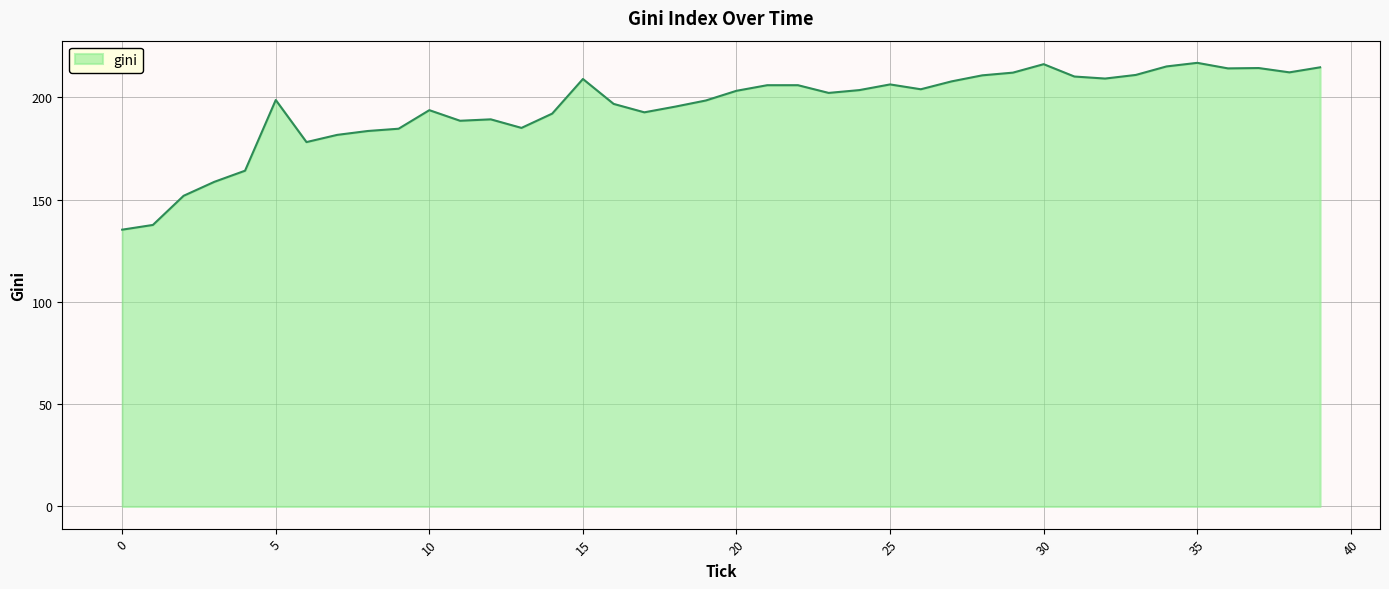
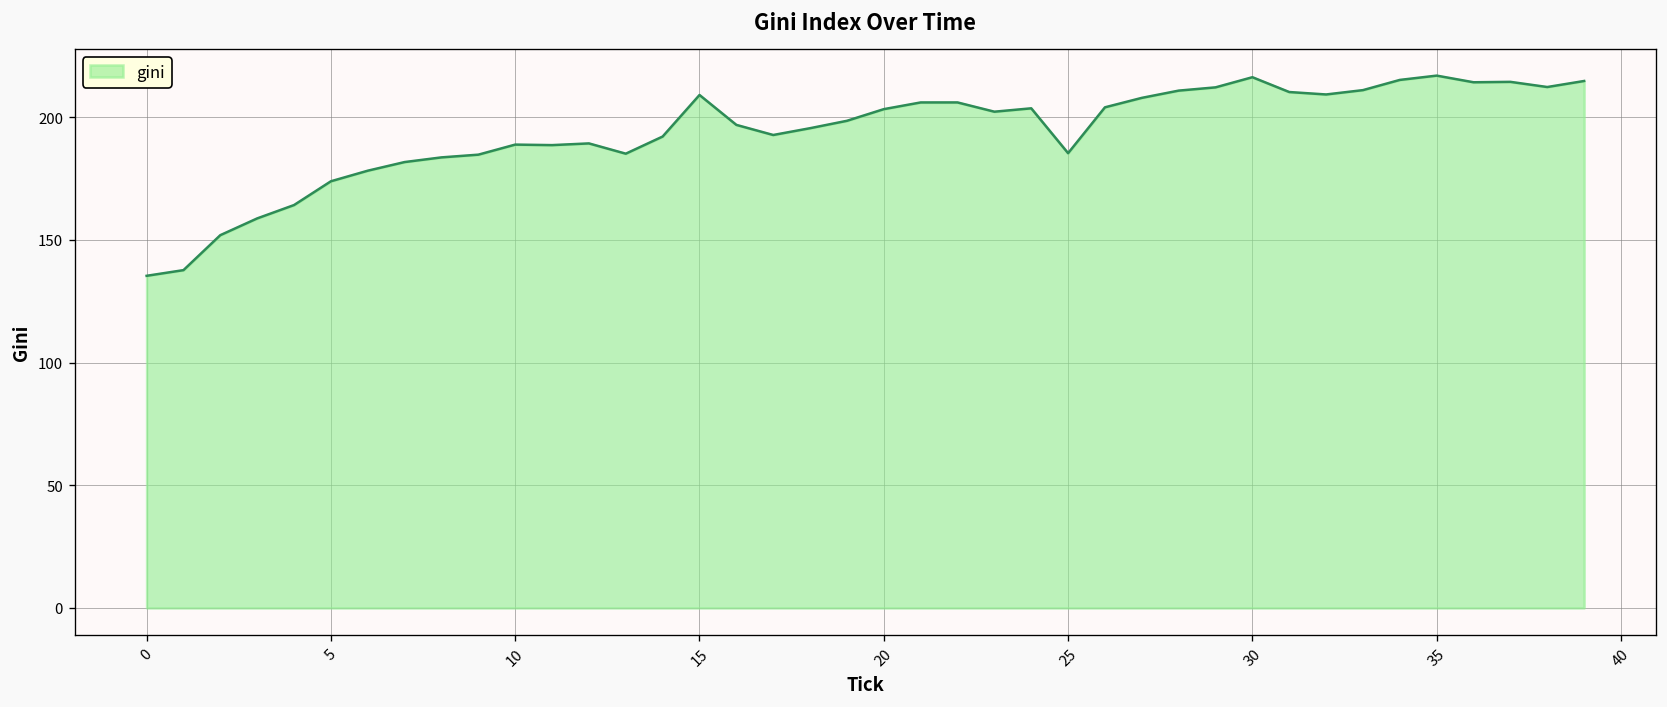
5: 199 -> 174
10: 194 -> 189
25: 206 -> 185
